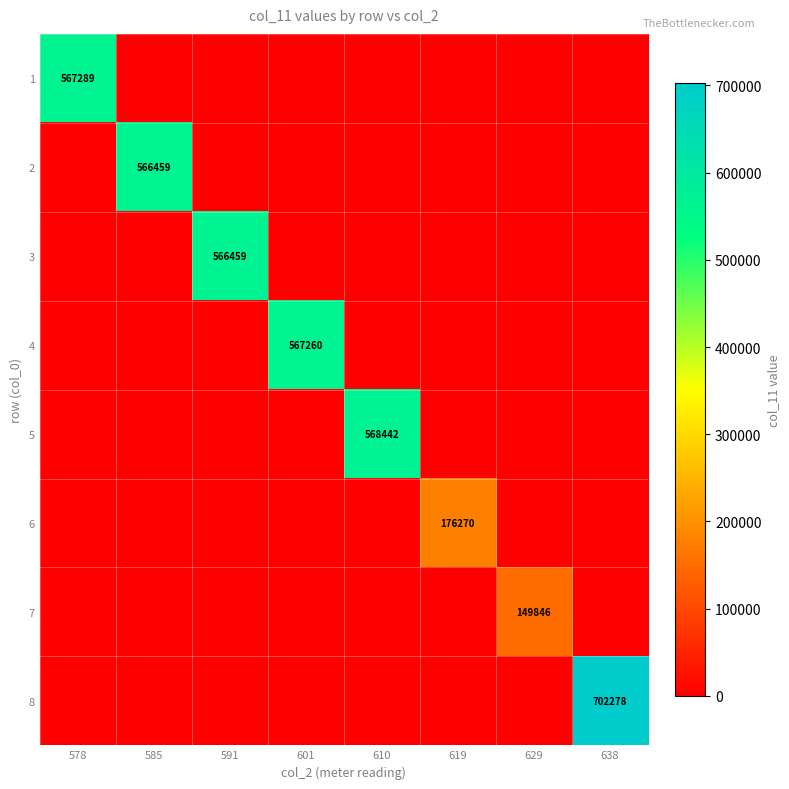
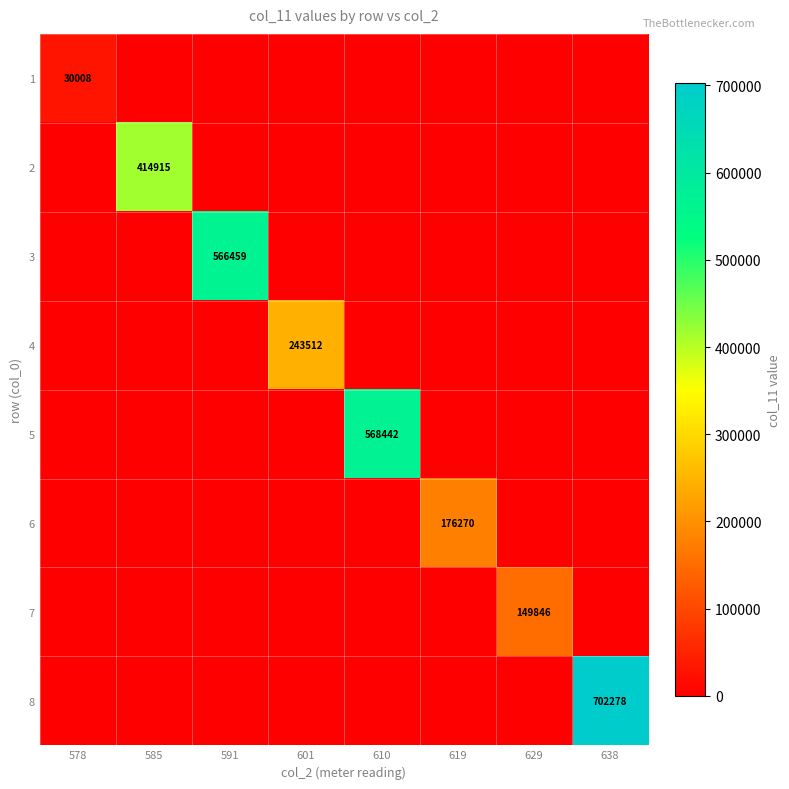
1, 578: 567289 -> 30008
2, 585: 566459 -> 414915
4, 601: 567260 -> 243512
